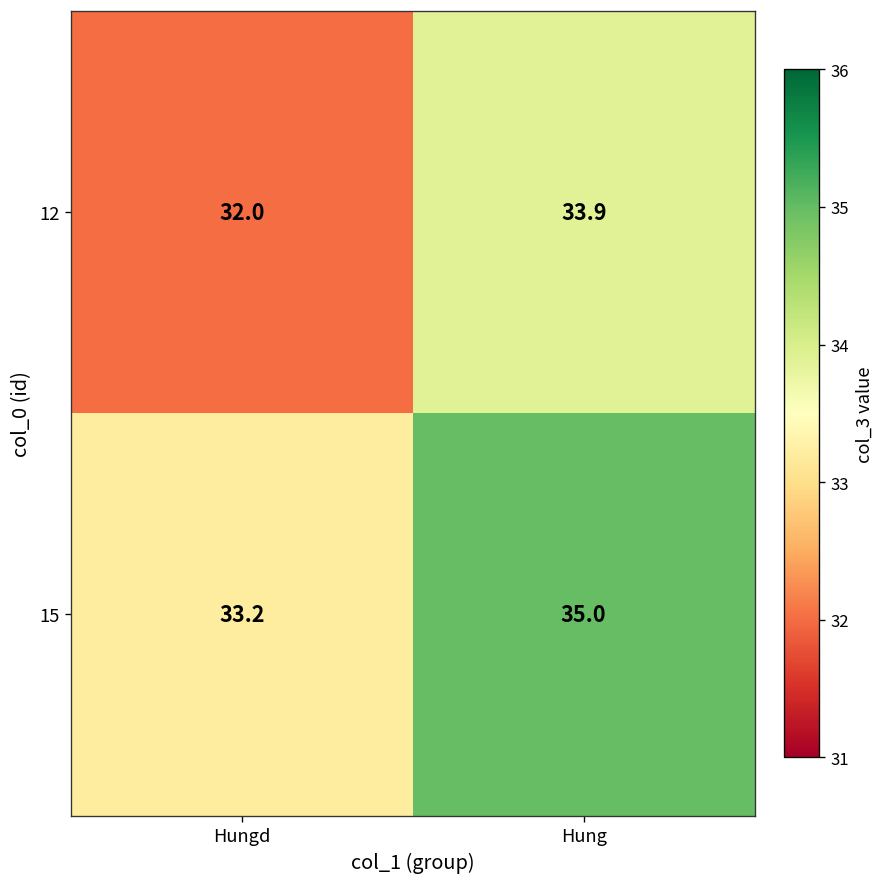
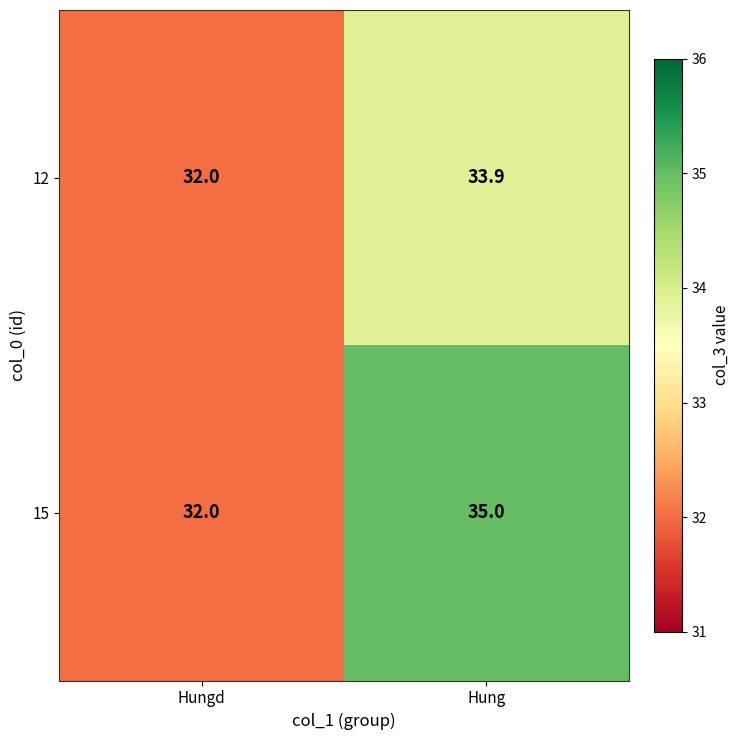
15, Hungd: 33.2 -> 32.0
